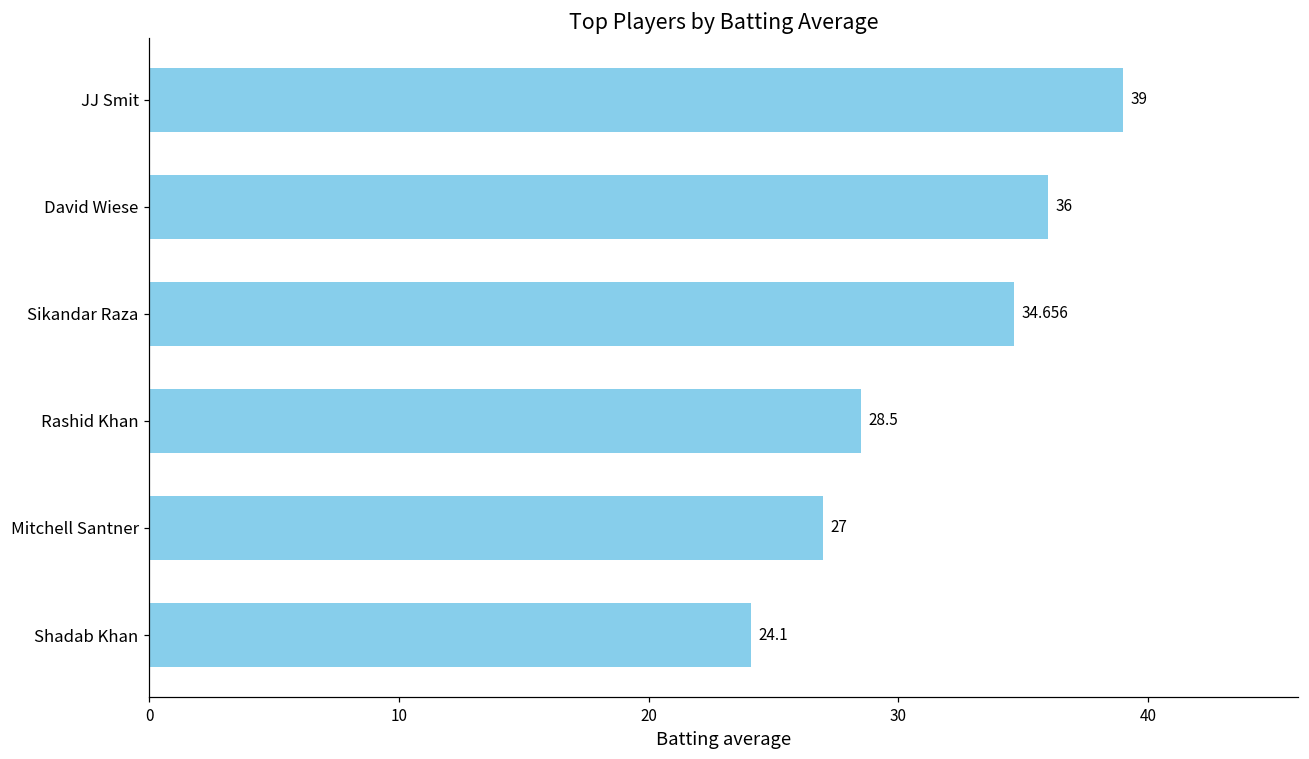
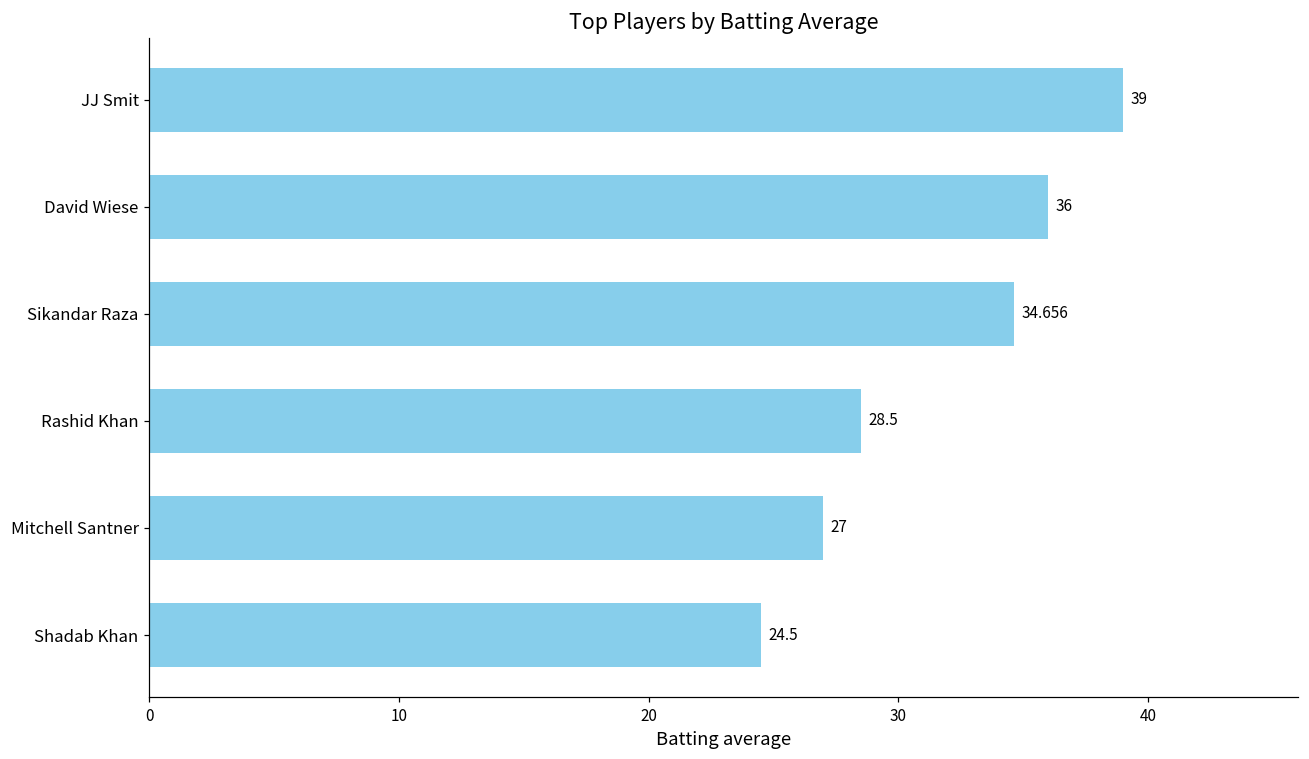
Shadab Khan: 24.1 -> 24.5
